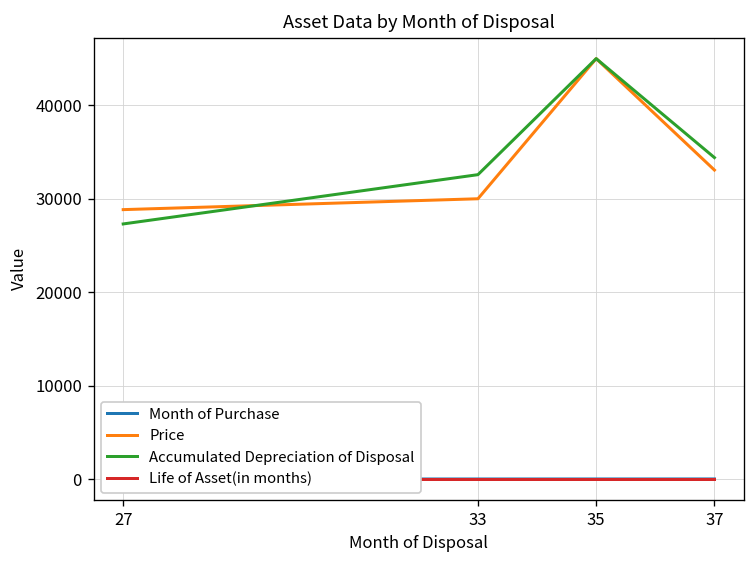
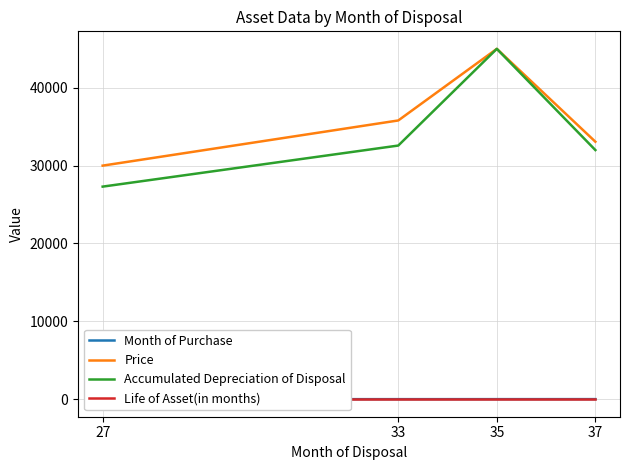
Price, 27: 29000 -> 30000
Price, 33: 30000 -> 36000
Accumulated Depreciation of Disposal, 37: 34000 -> 32000
